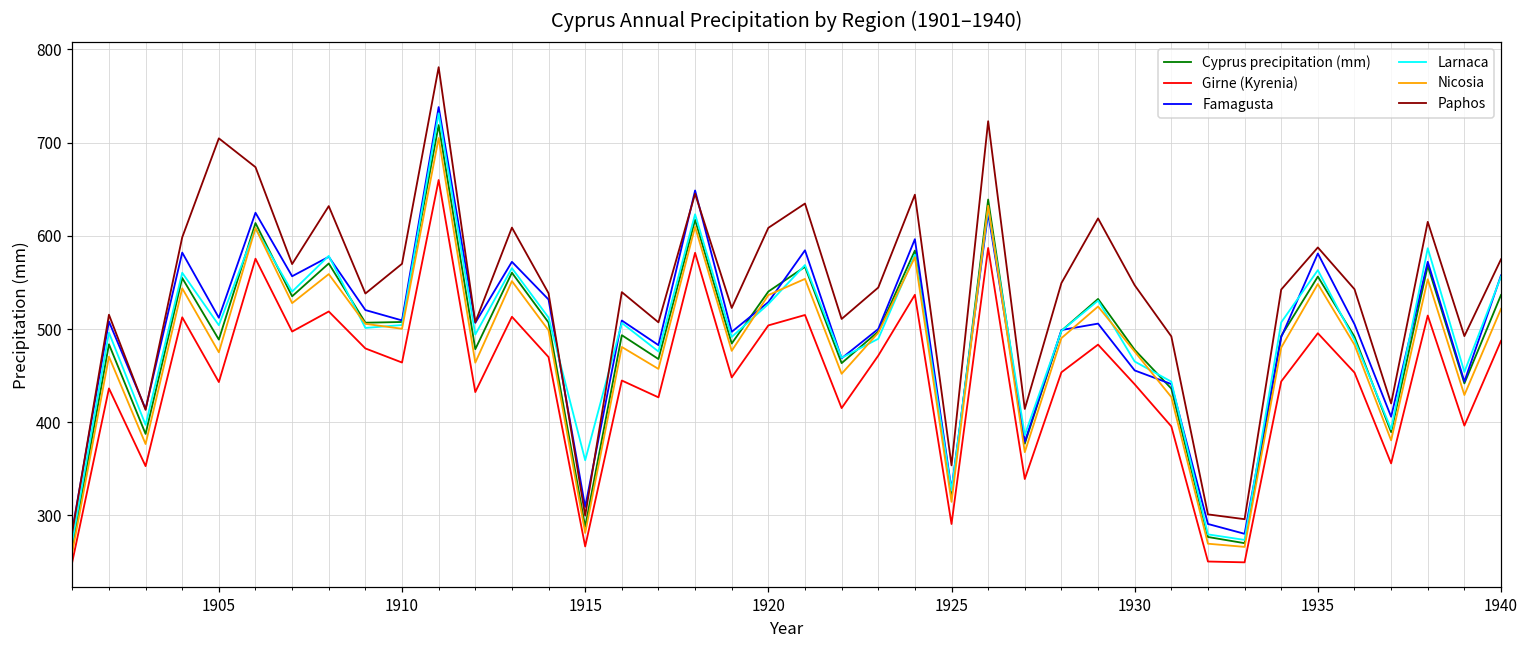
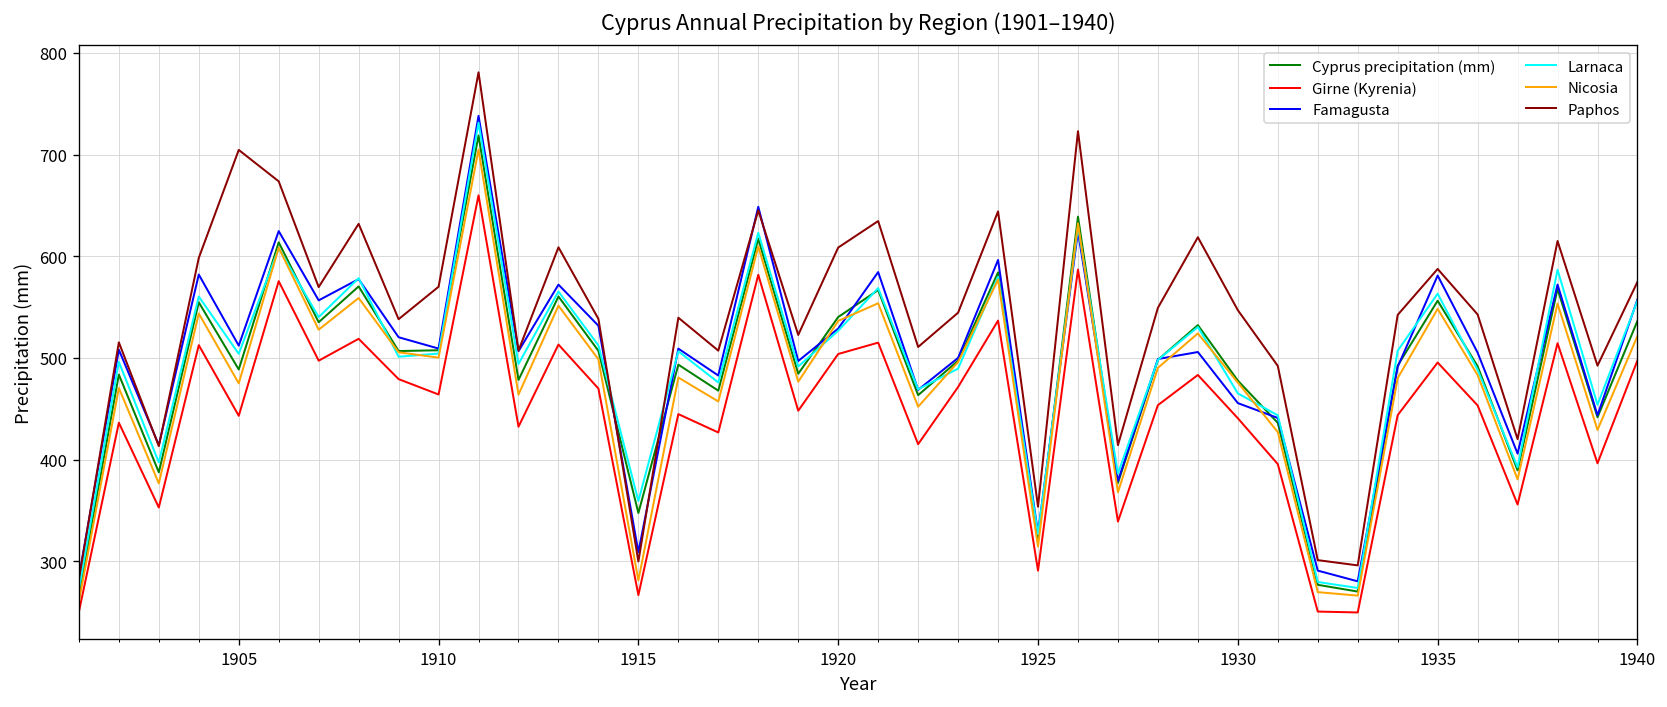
Cyprus precipitation (mm), 1915: 290 -> 350
Girne (Kyrenia), 1940: 490 -> 500
